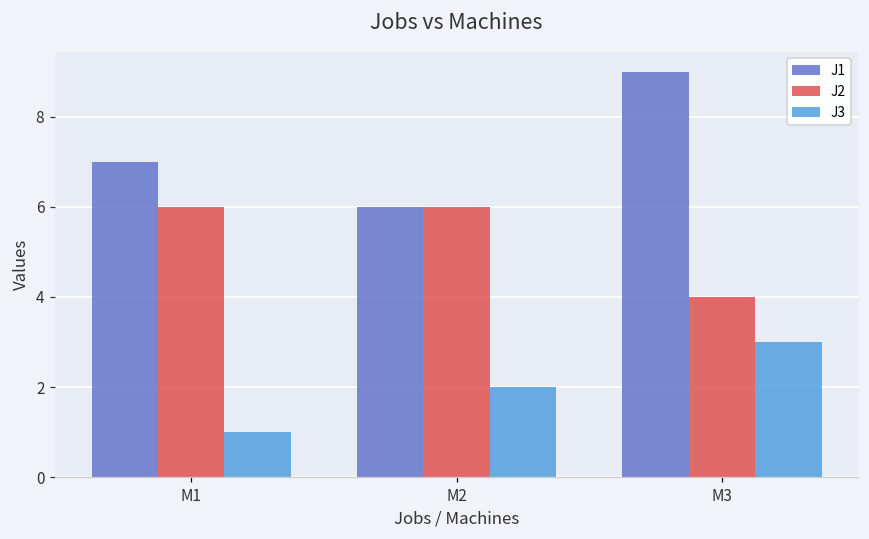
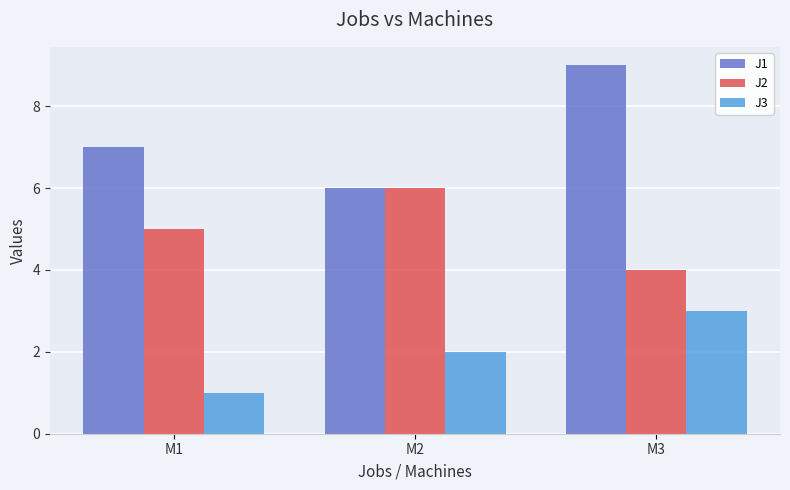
J2, M1: 6 -> 5
